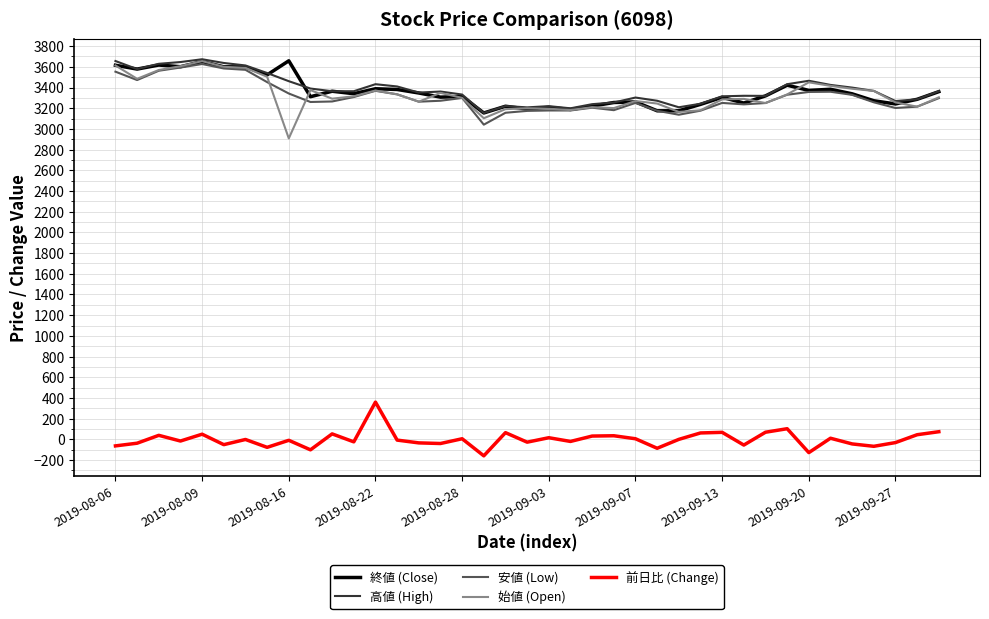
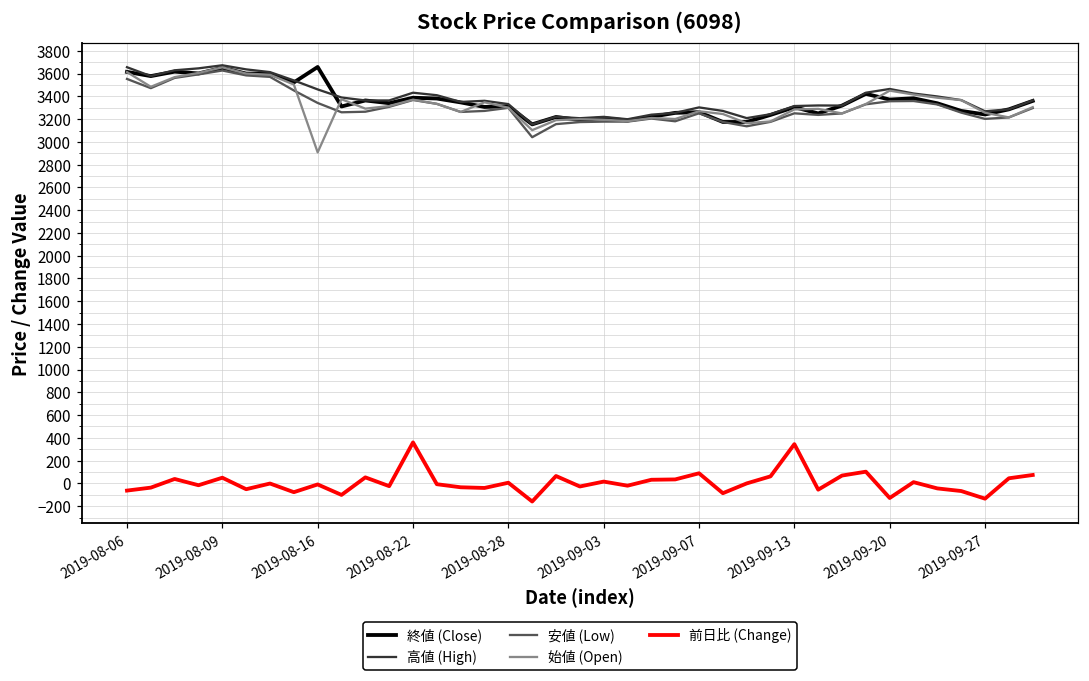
前日比 (Change), 2019-09-07: 10 -> 90
前日比 (Change), 2019-09-13: 70 -> 350
前日比 (Change), 2019-09-27: -30 -> -130
